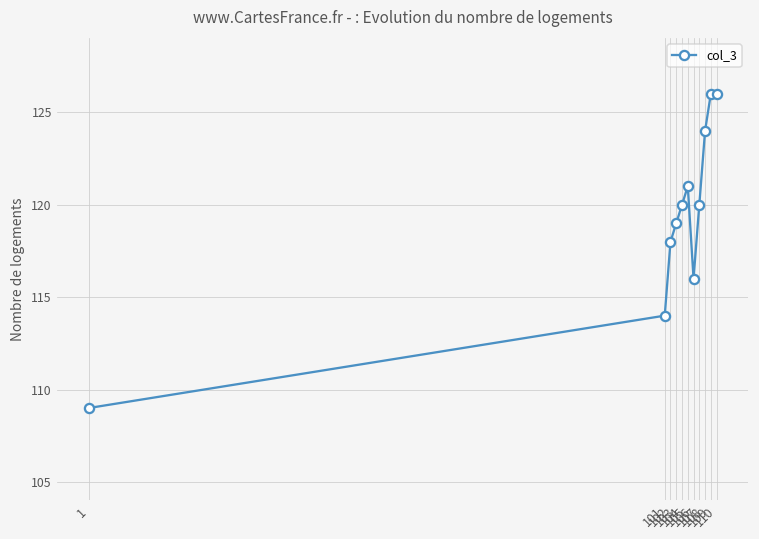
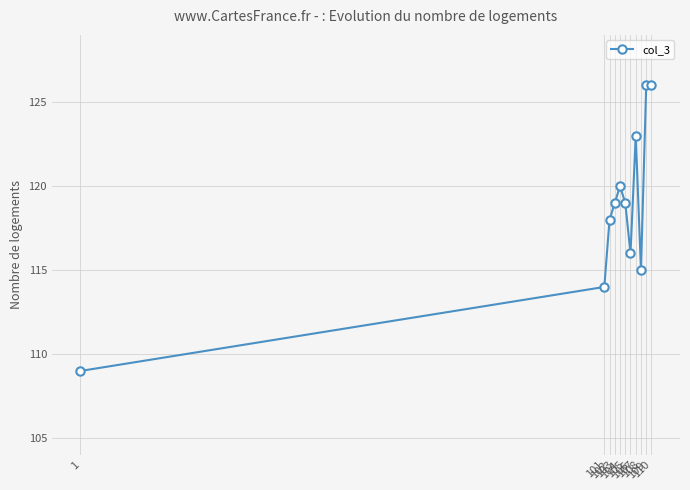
105: 121 -> 119
107: 120 -> 123
108: 124 -> 115
